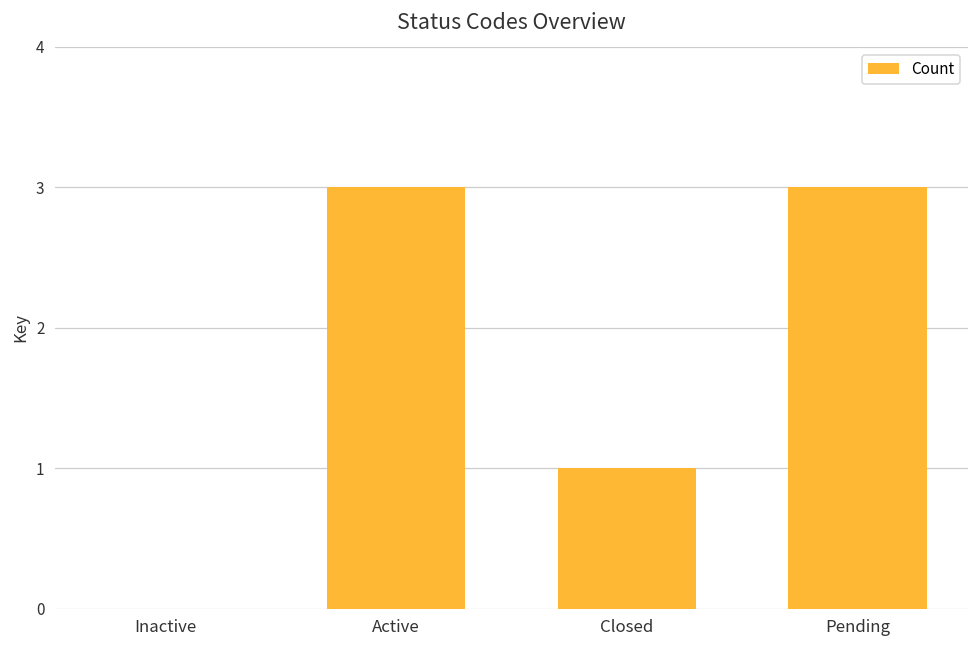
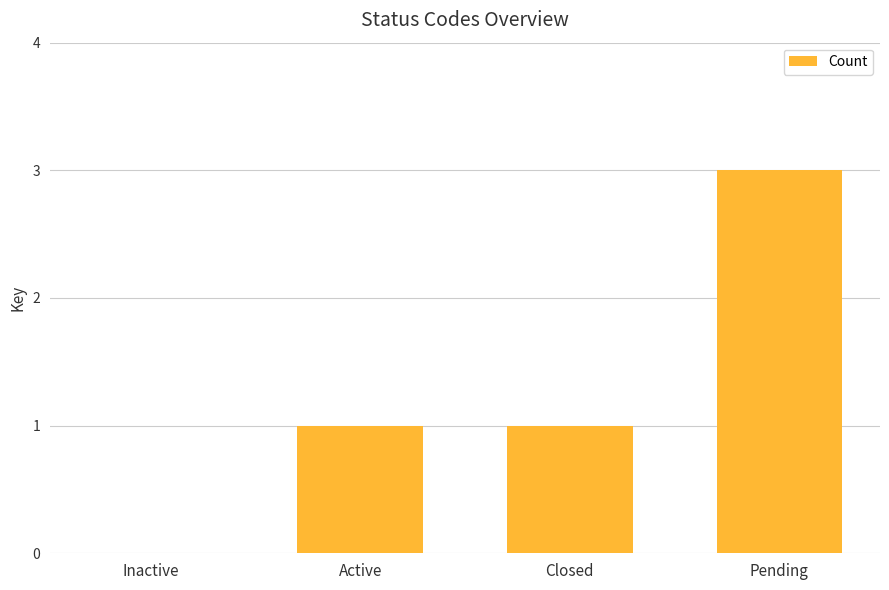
Active: 3 -> 1
